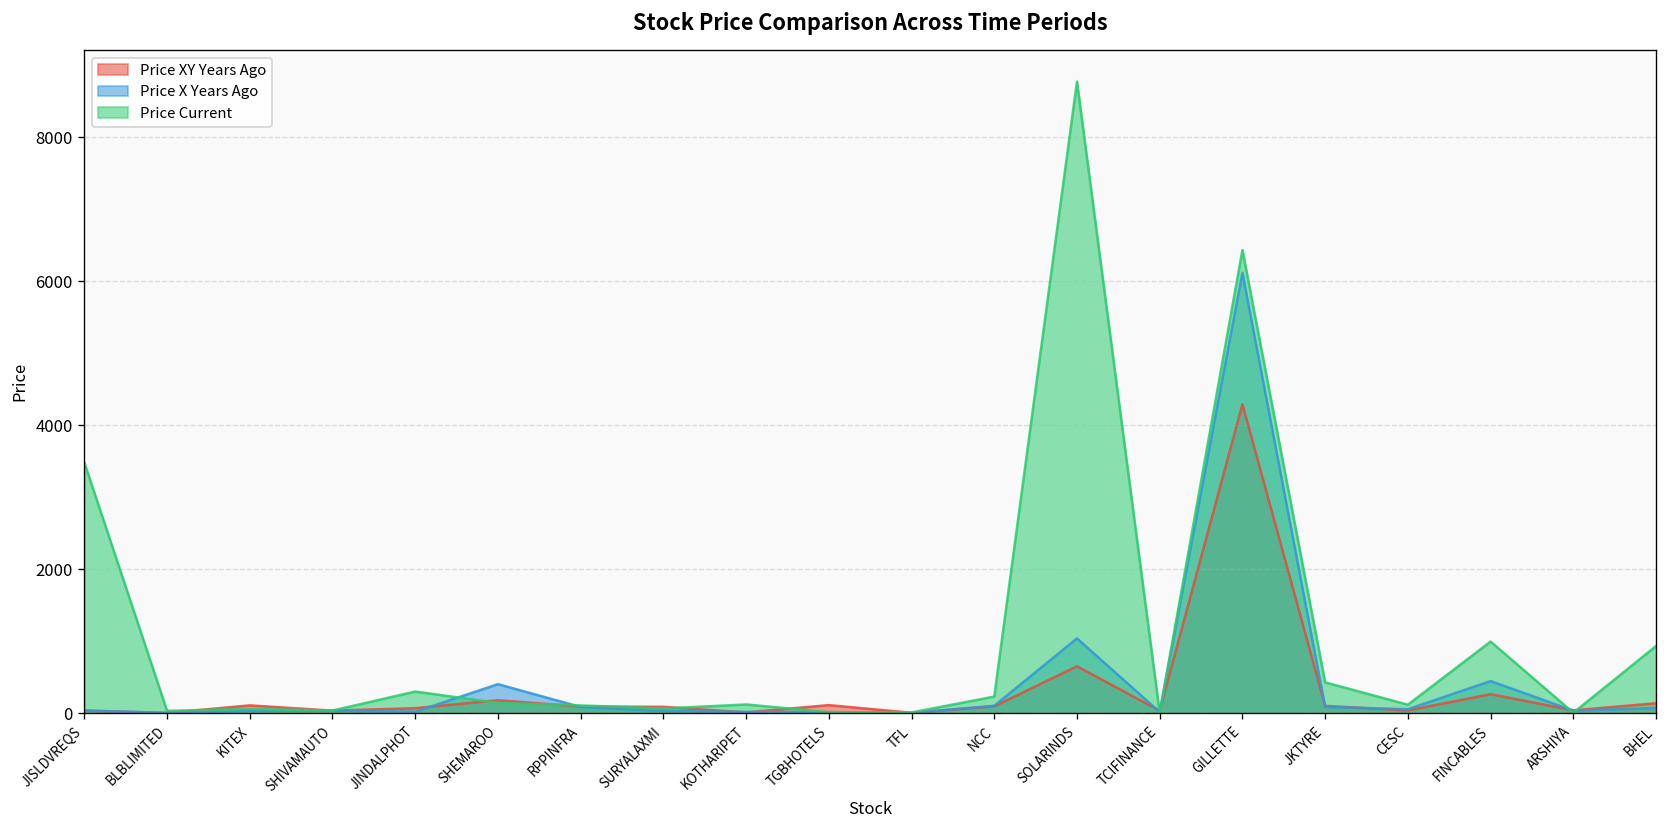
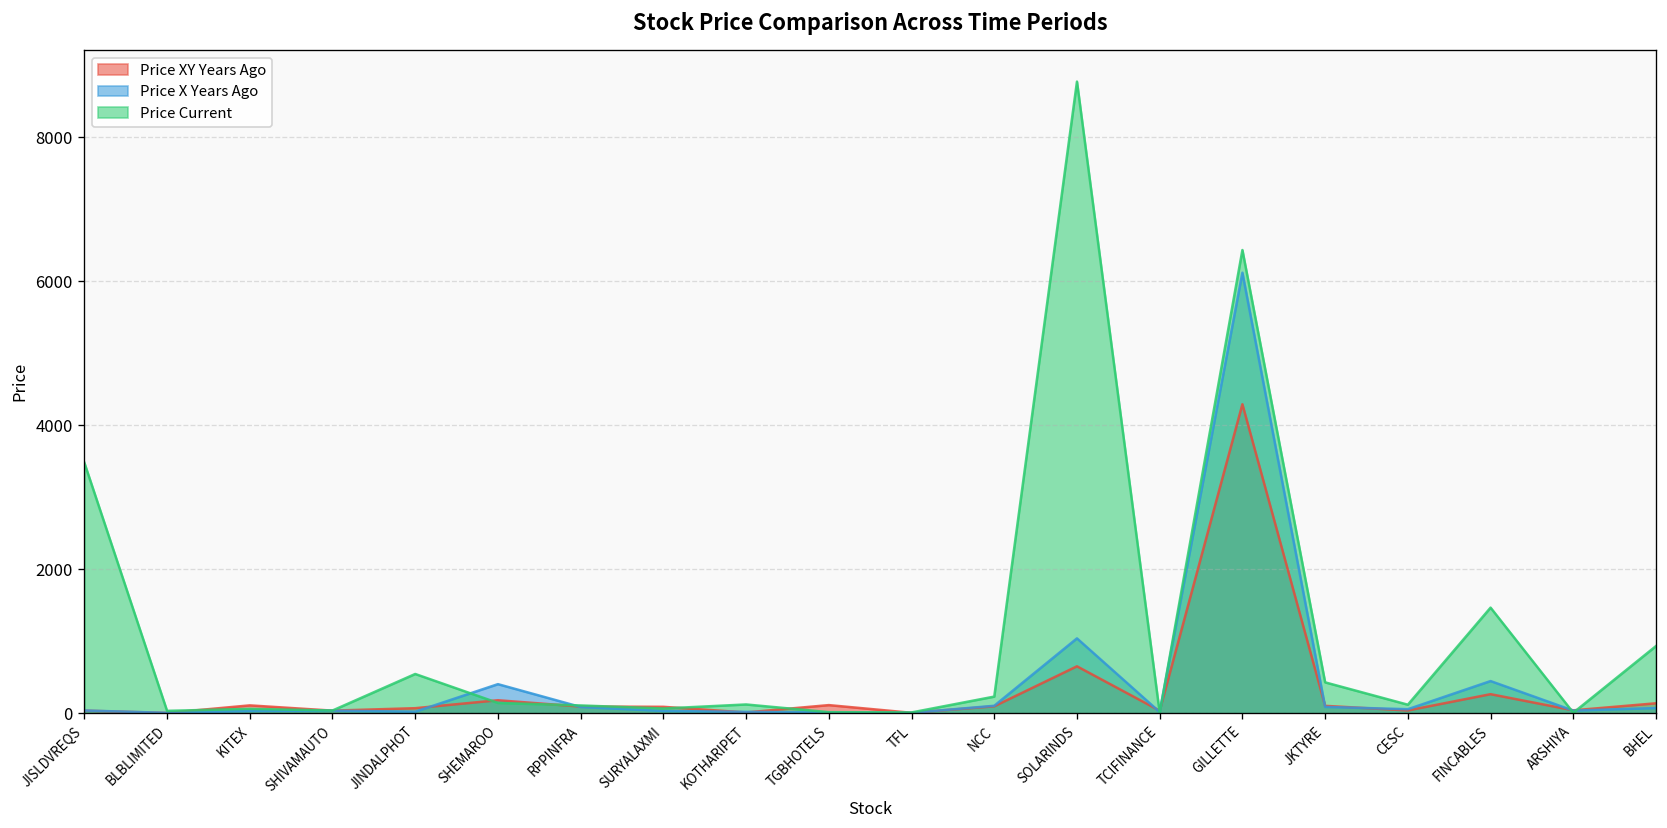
Price Current, JINDALPHOT: 300 -> 500
Price Current, FINCABLES: 1000 -> 1500
